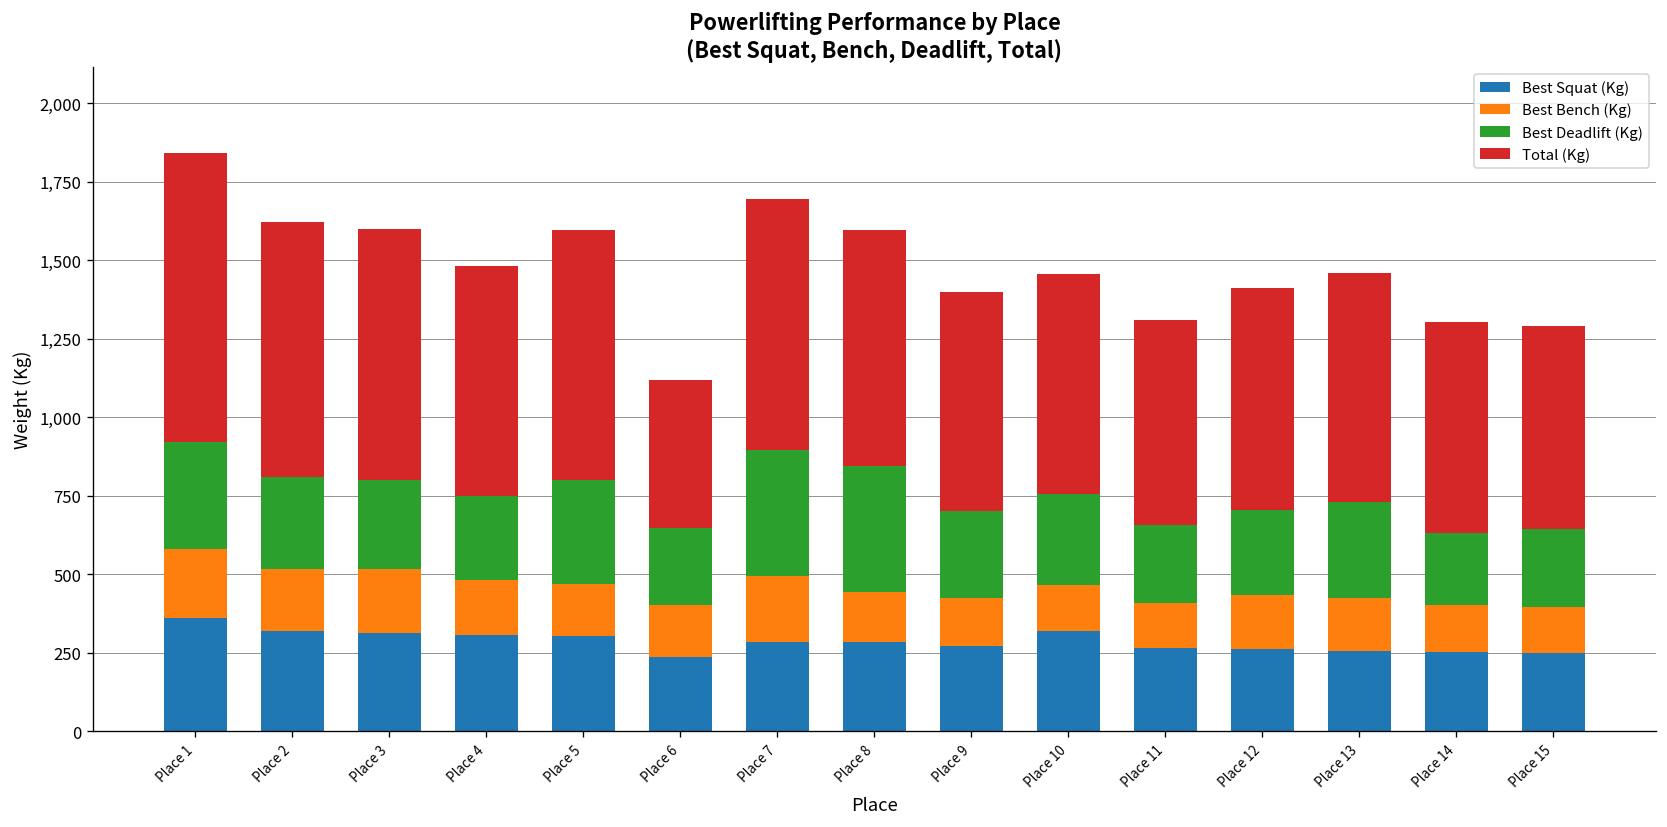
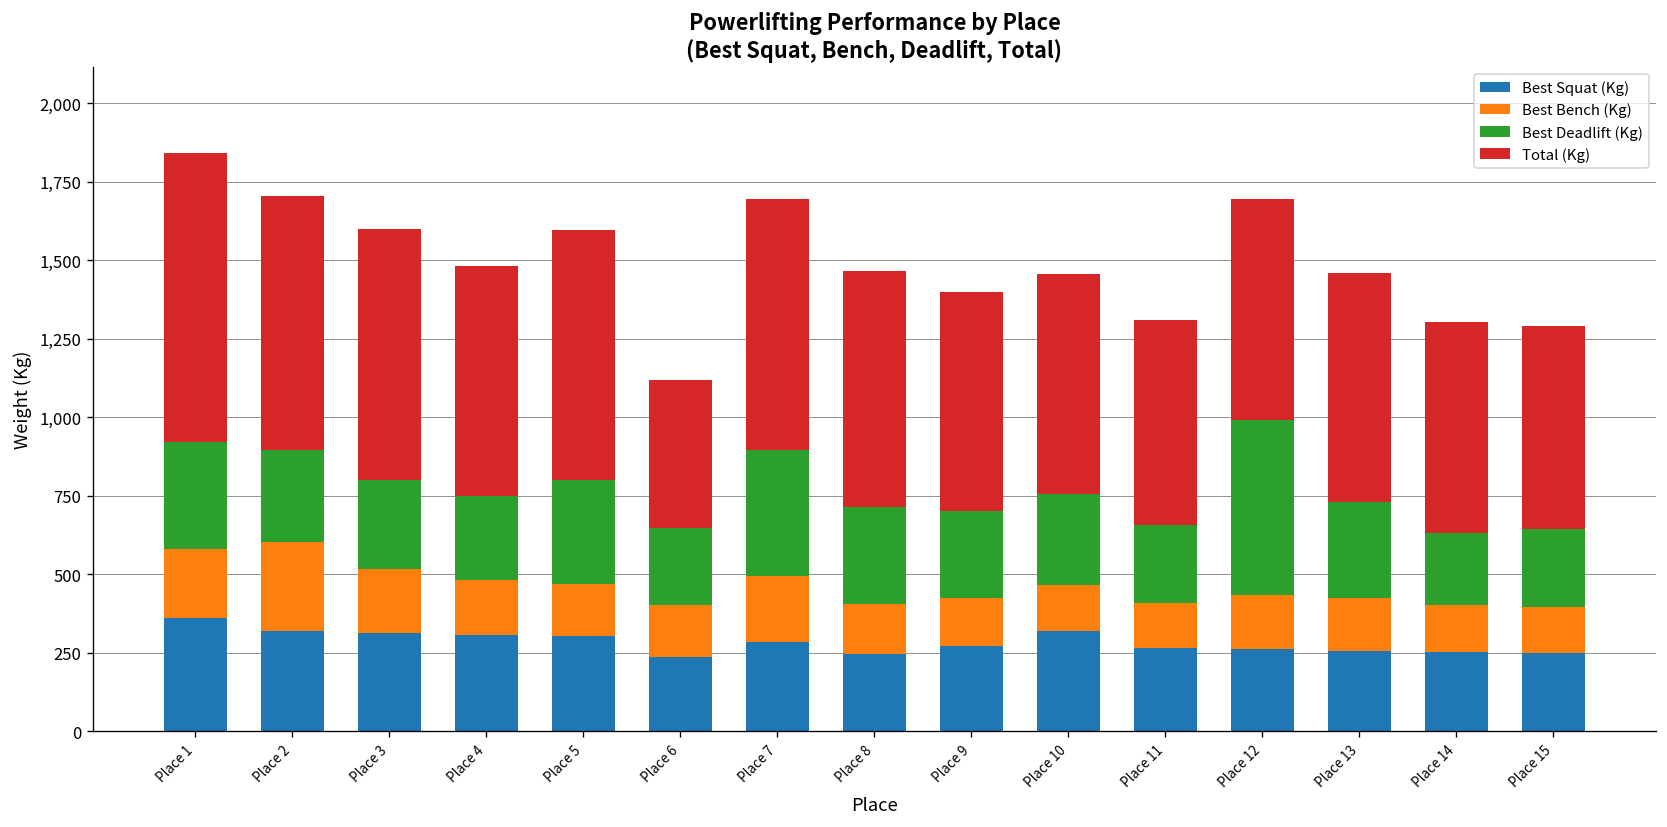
Best Bench (Kg), Place 2: 200 -> 280
Best Squat (Kg), Place 8: 280 -> 240
Best Deadlift (Kg), Place 8: 400 -> 310
Best Deadlift (Kg), Place 12: 270 -> 560
